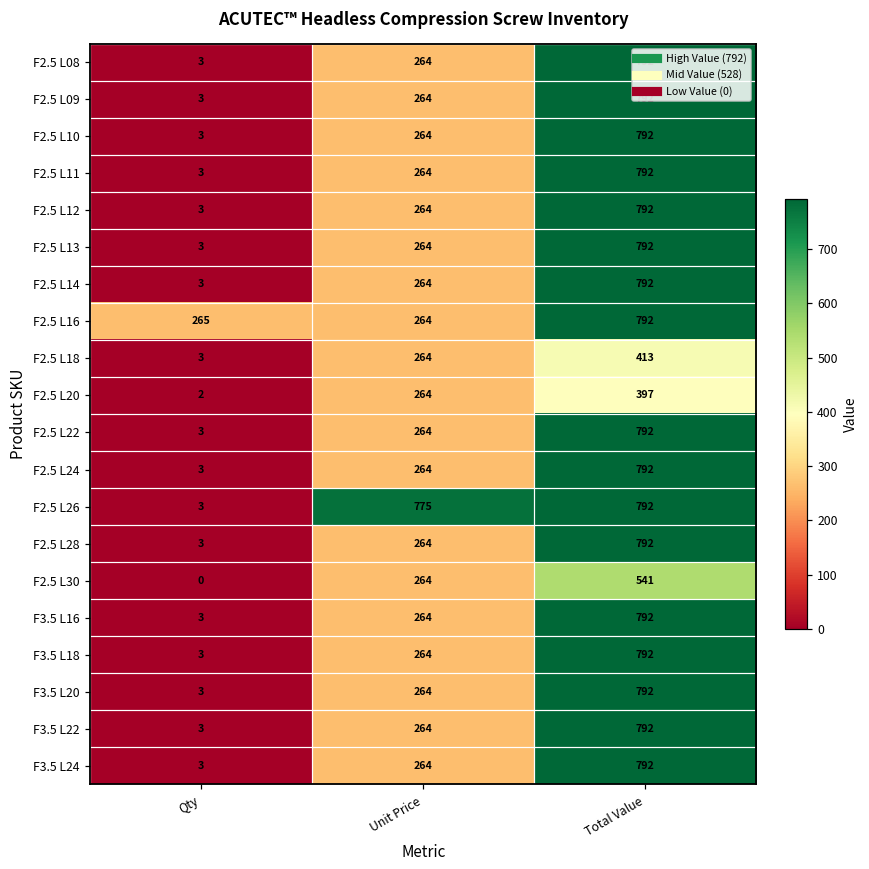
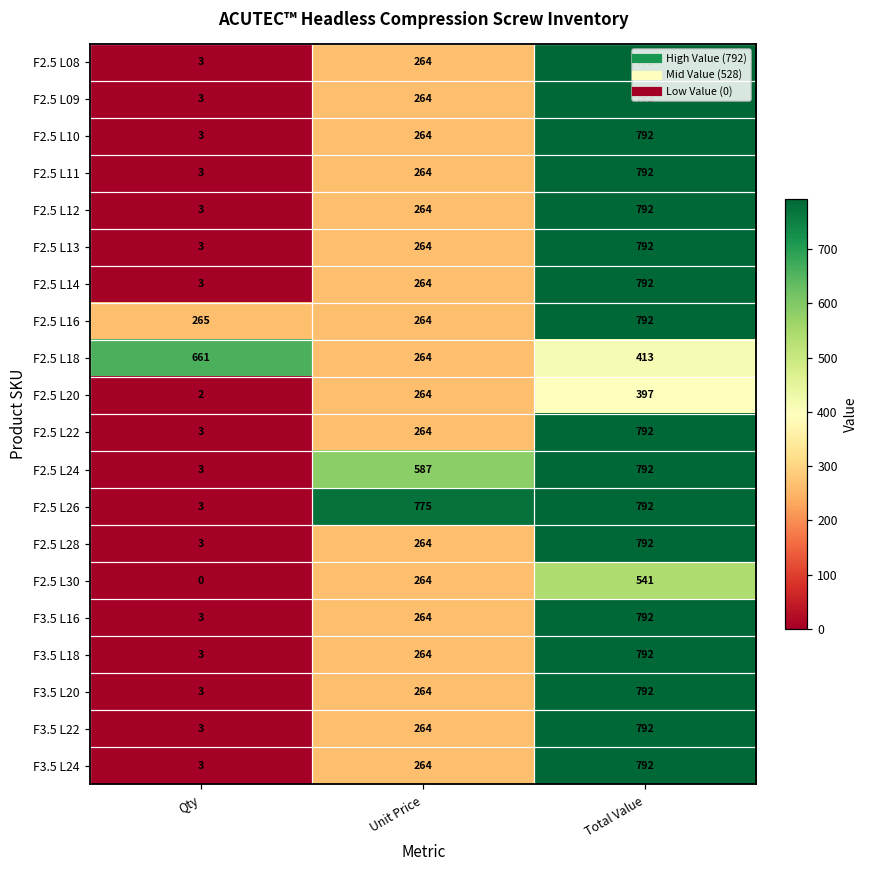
F2.5 L18, Qty: 3 -> 661
F2.5 L24, Unit Price: 264 -> 587
